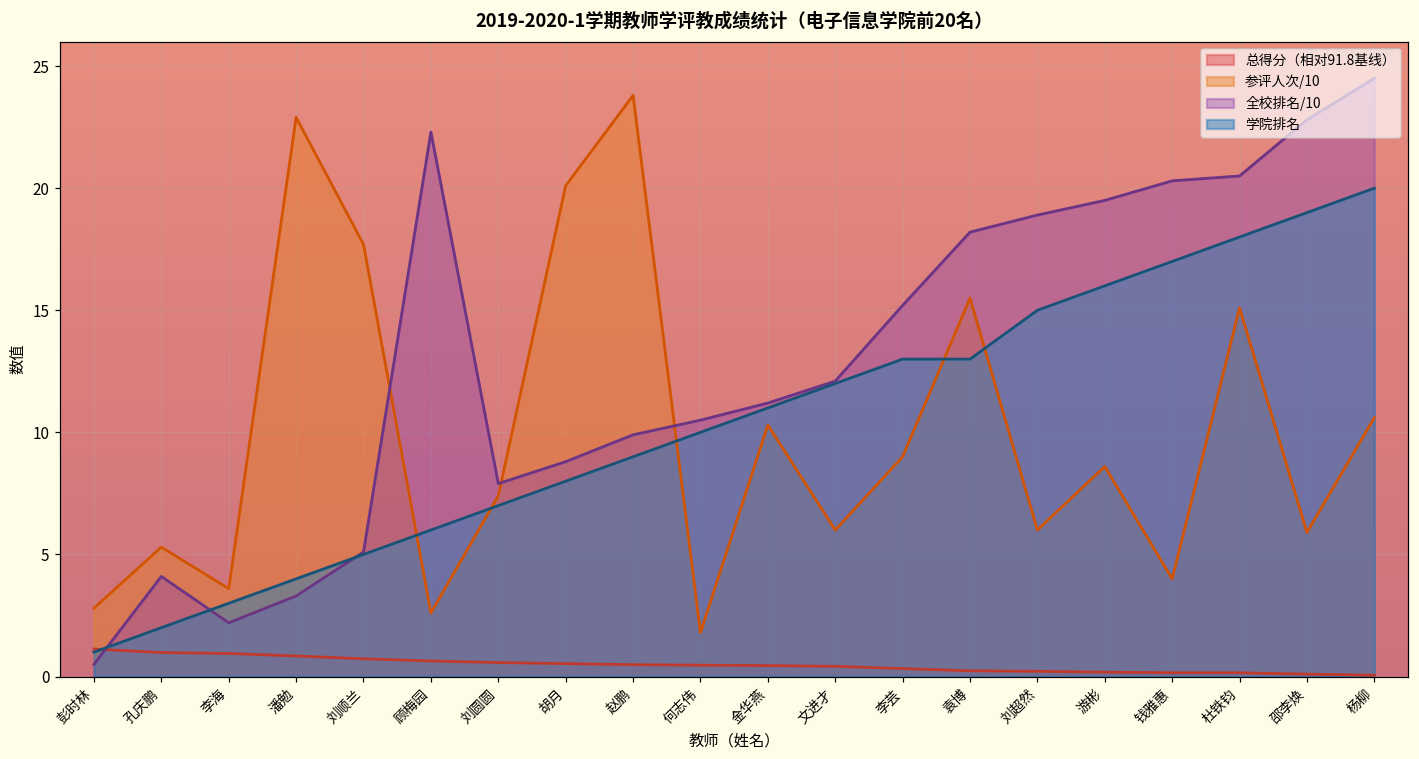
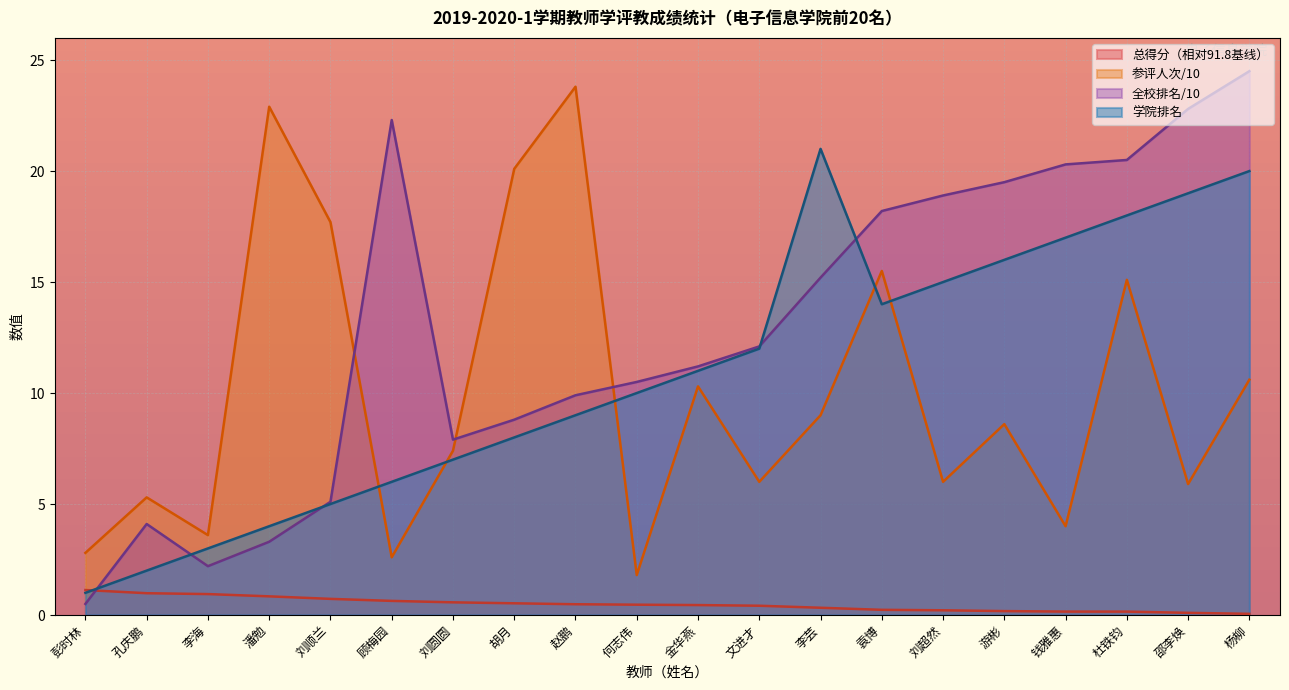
学院排名, 李芸: 13 -> 21
学院排名, 袁博: 13 -> 14
